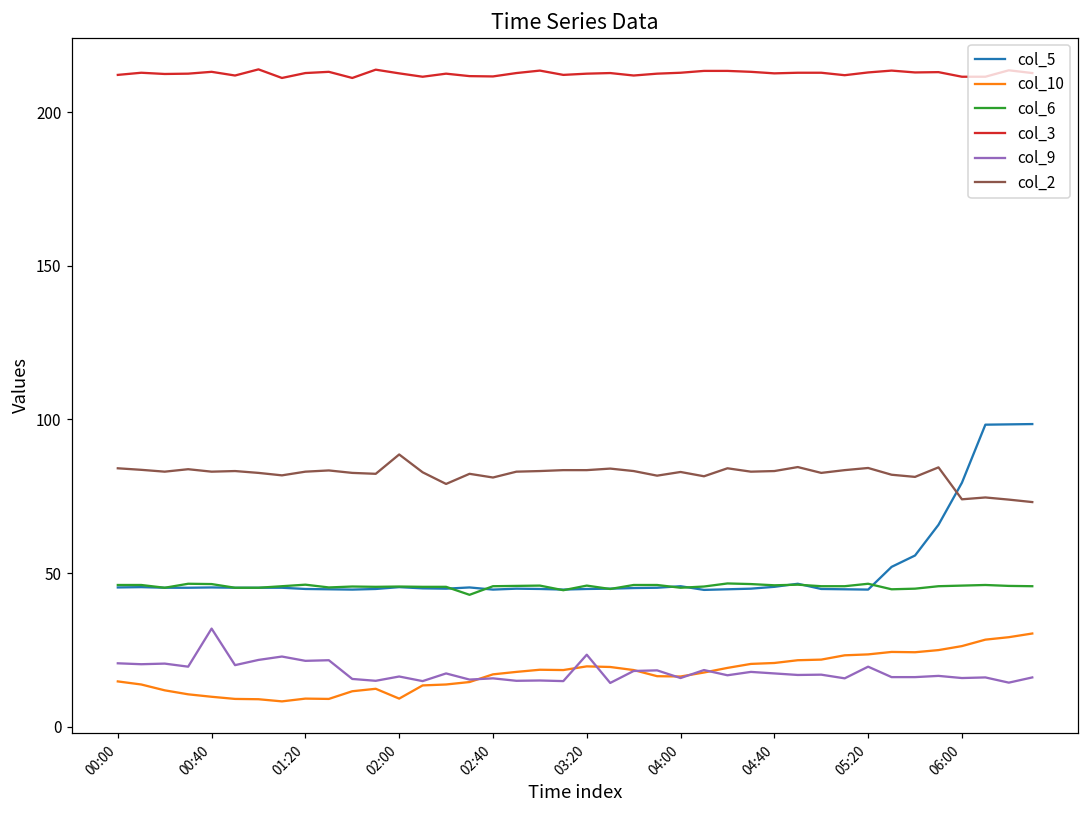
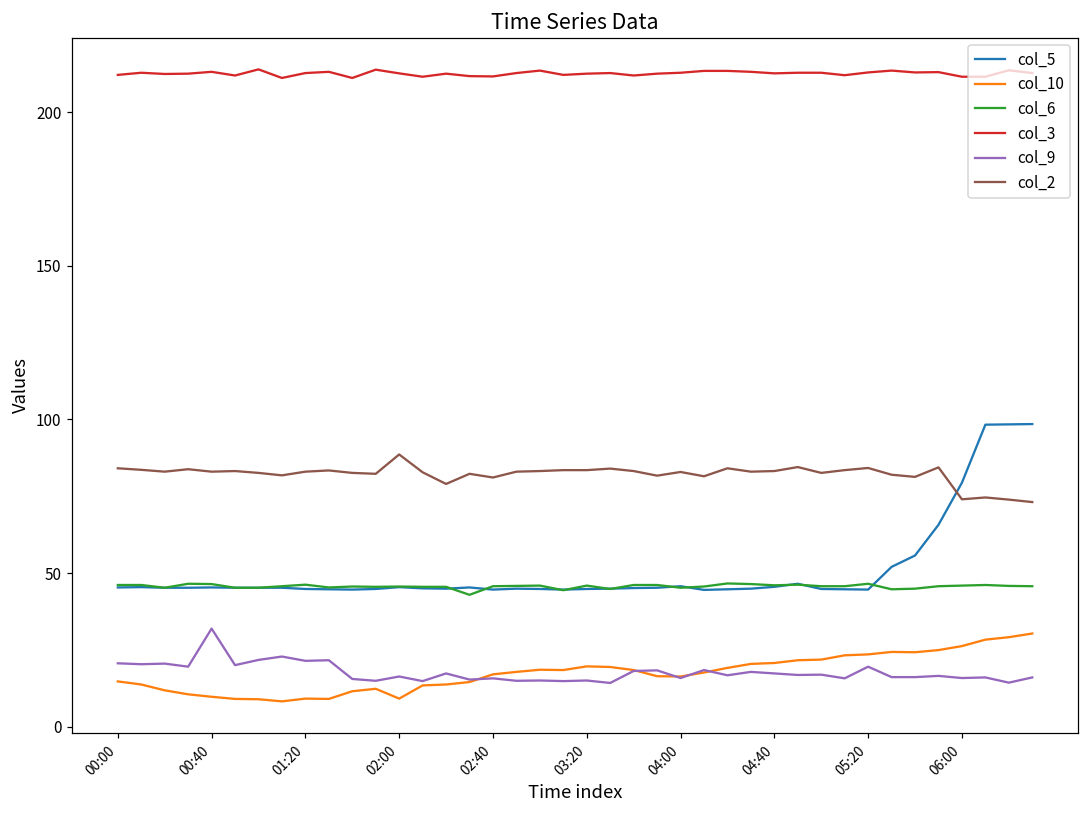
col_9, 03:20: 23 -> 15
